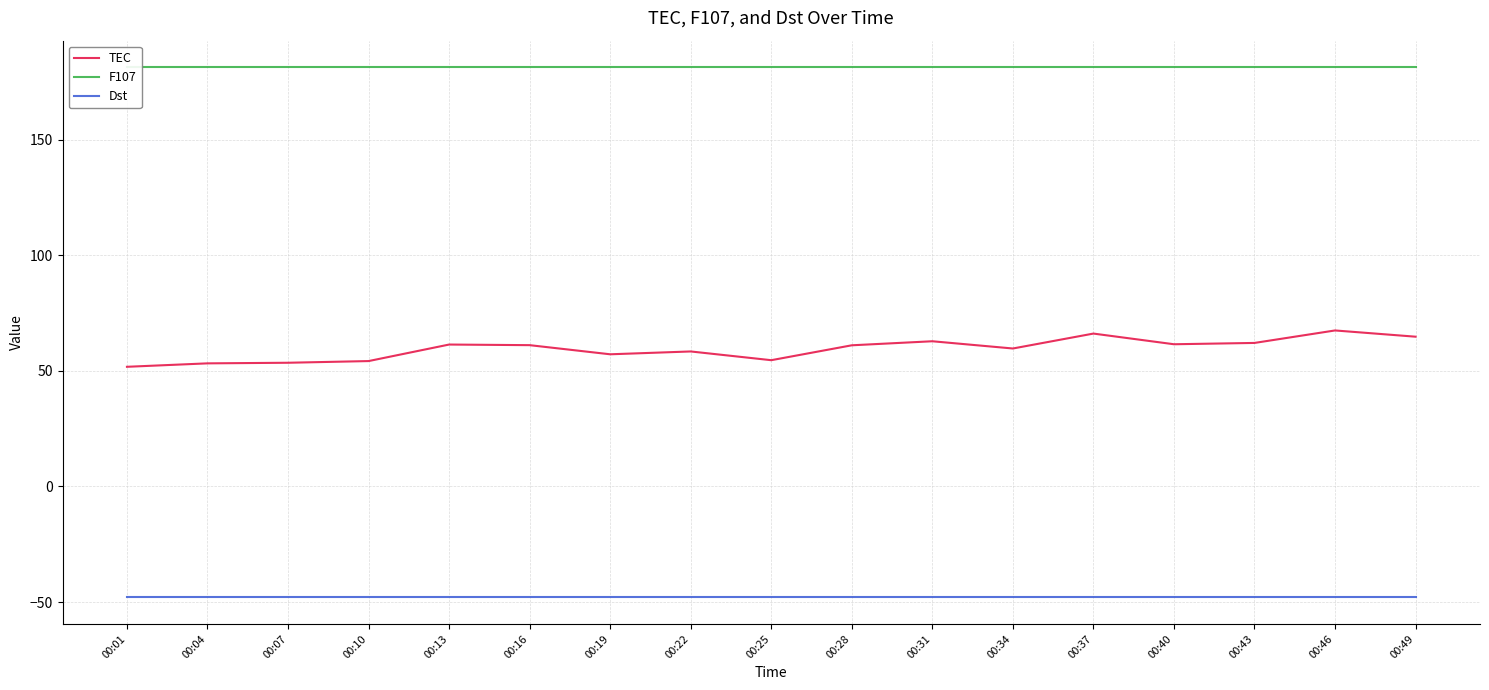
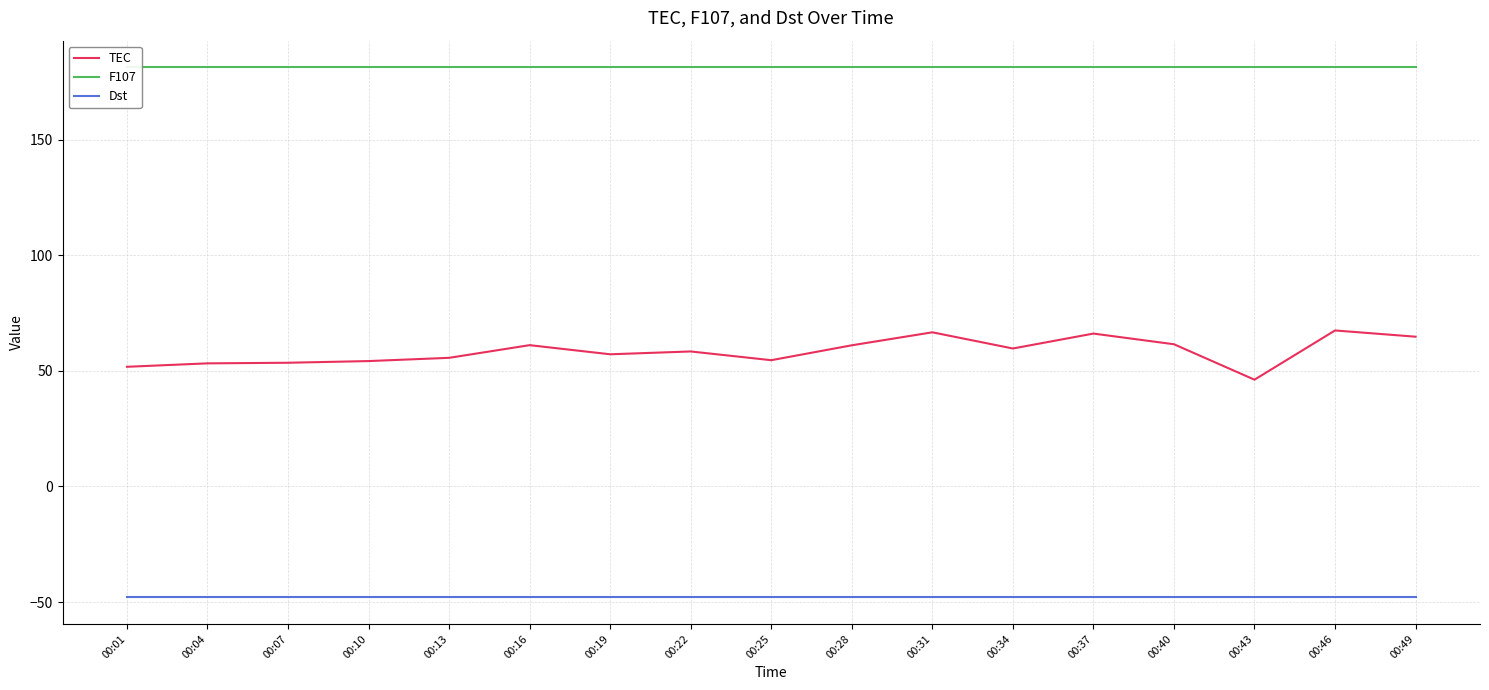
TEC, 00:13: 61 -> 56
TEC, 00:31: 63 -> 67
TEC, 00:43: 62 -> 46
